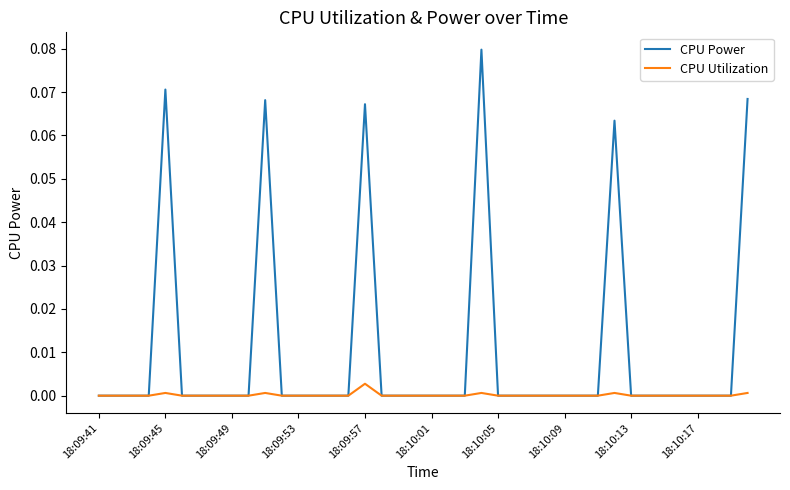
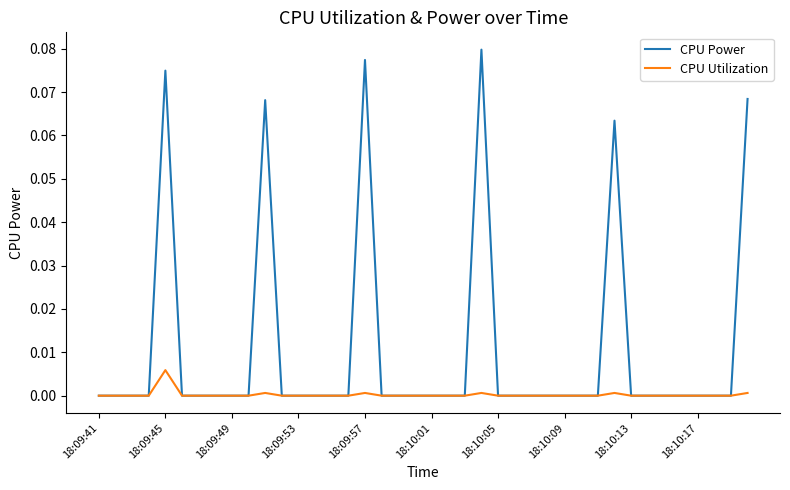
CPU Power, 18:09:45: 0.071 -> 0.075
CPU Utilization, 18:09:45: 0.001 -> 0.006
CPU Power, 18:09:57: 0.067 -> 0.077
CPU Utilization, 18:09:57: 0.003 -> 0.001
